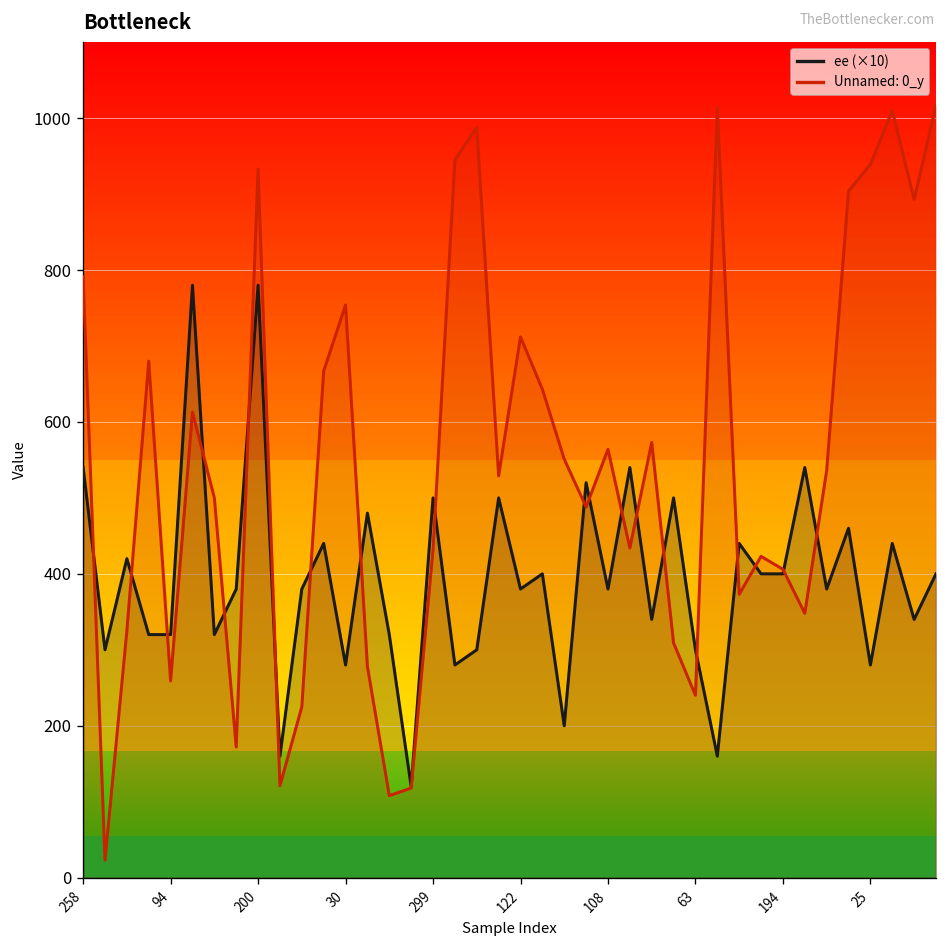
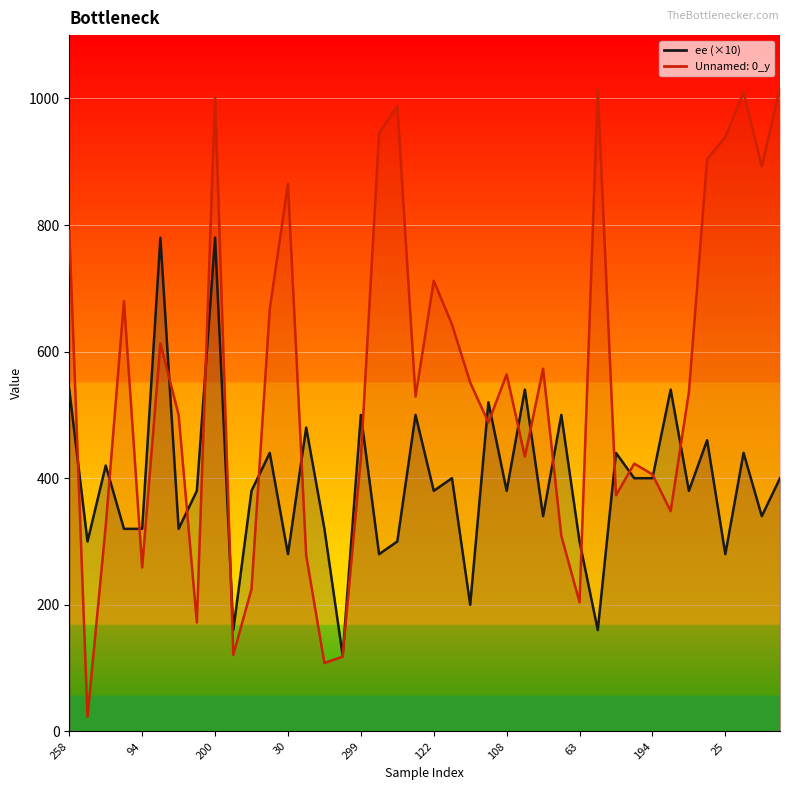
Unnamed: 0_y, 200: 930 -> 1000
Unnamed: 0_y, 30: 750 -> 870
Unnamed: 0_y, 63: 240 -> 200
